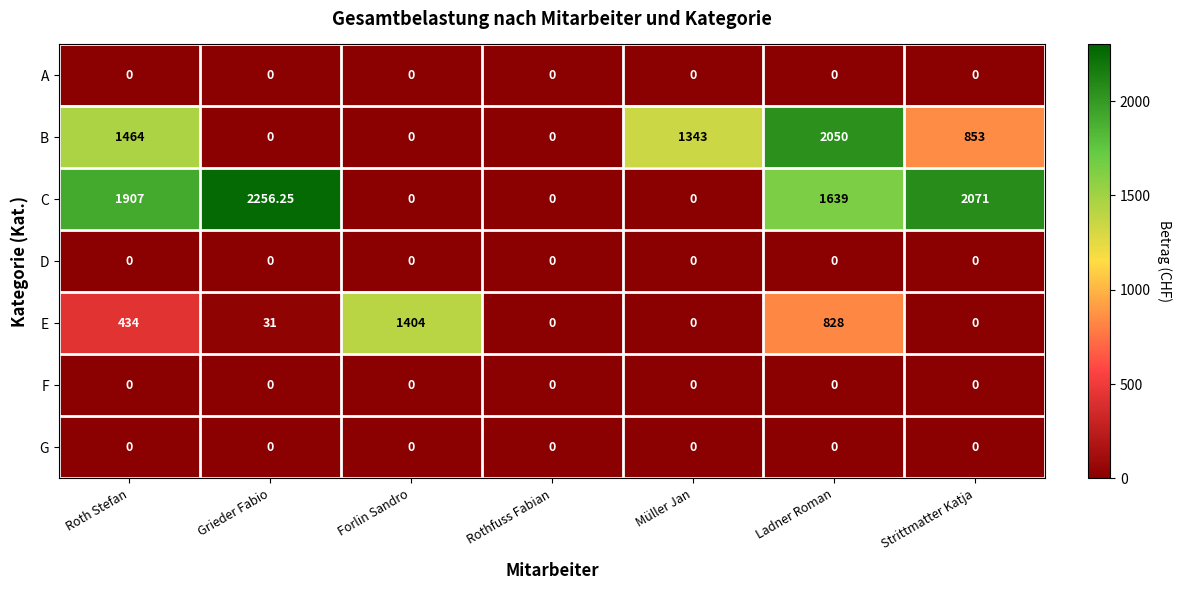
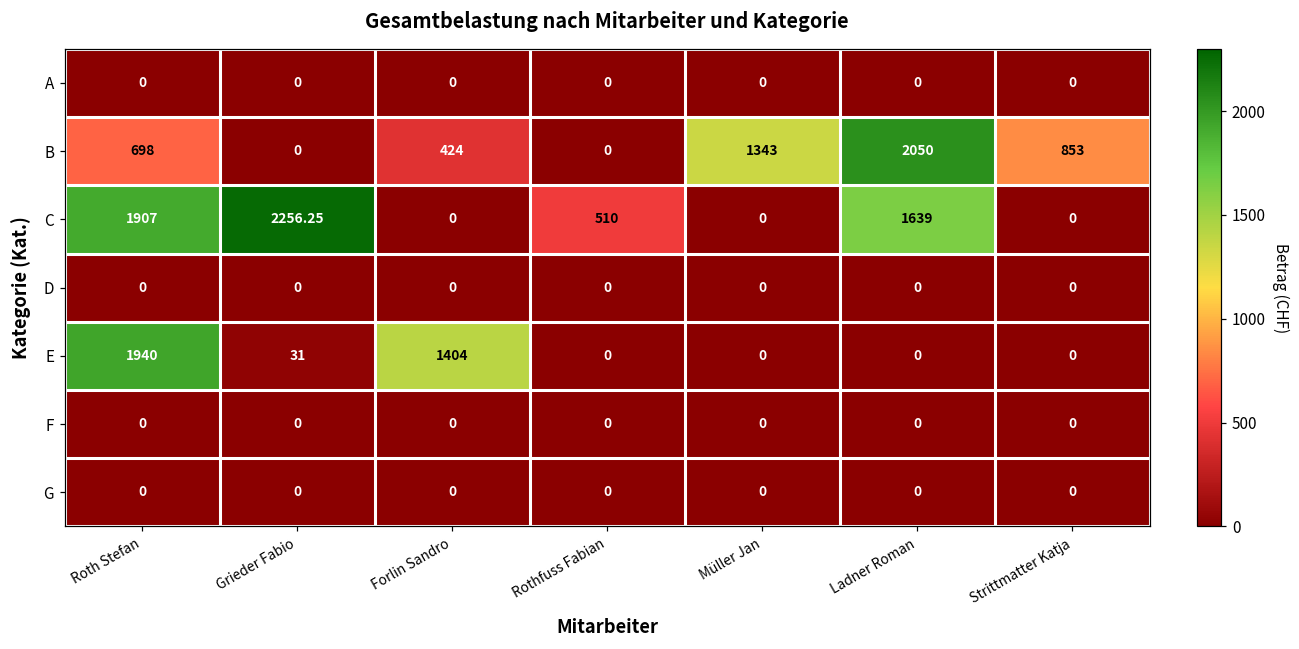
B, Roth Stefan: 1464 -> 698
B, Forlin Sandro: 0 -> 424
C, Rothfuss Fabian: 0 -> 510
C, Strittmatter Katja: 2071 -> 0
E, Roth Stefan: 434 -> 1940
E, Ladner Roman: 828 -> 0
